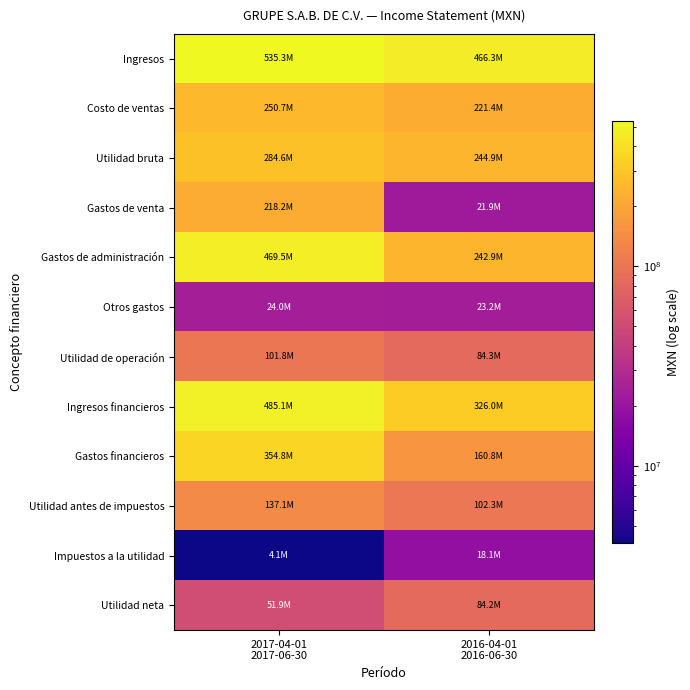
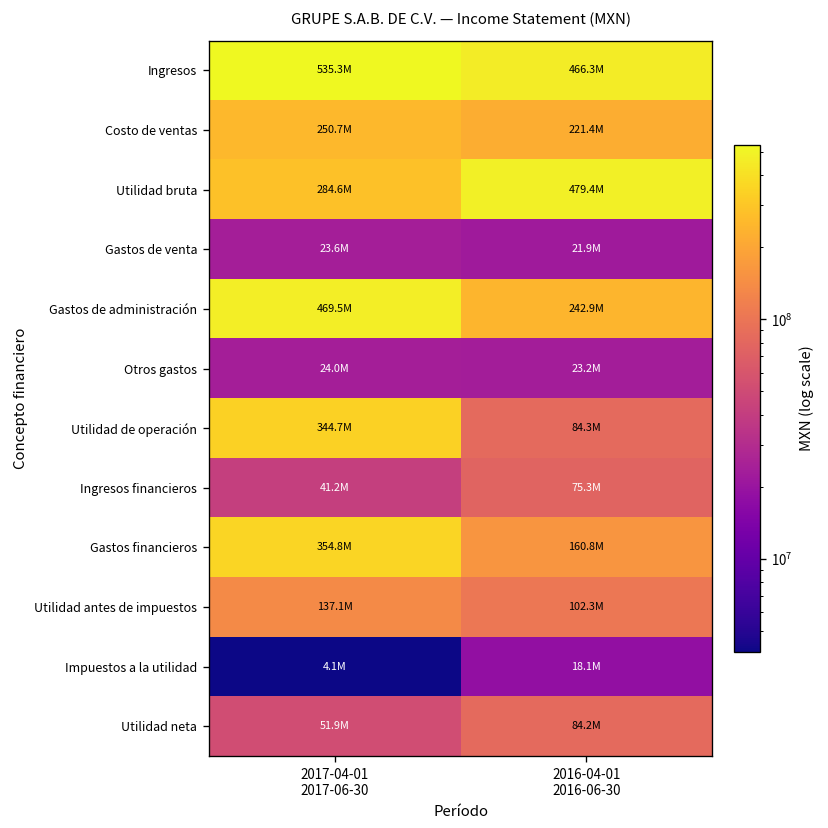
Utilidad bruta, 2016-04-01 2016-06-30: 244.9M -> 479.4M
Gastos de venta, 2017-04-01 2017-06-30: 218.2M -> 23.6M
Utilidad de operación, 2017-04-01 2017-06-30: 101.8M -> 344.7M
Ingresos financieros, 2017-04-01 2017-06-30: 485.1M -> 41.2M
Ingresos financieros, 2016-04-01 2016-06-30: 326.0M -> 75.3M
